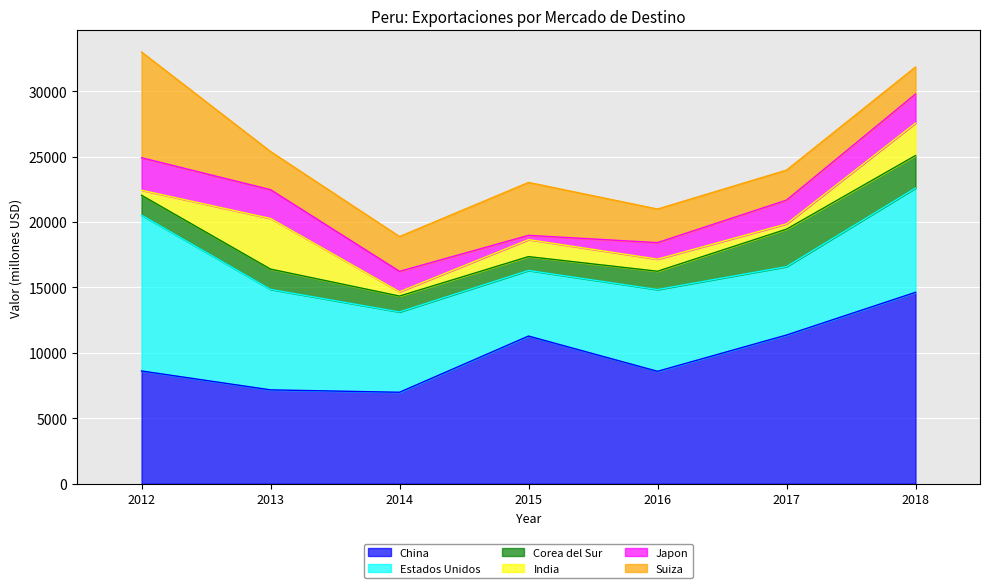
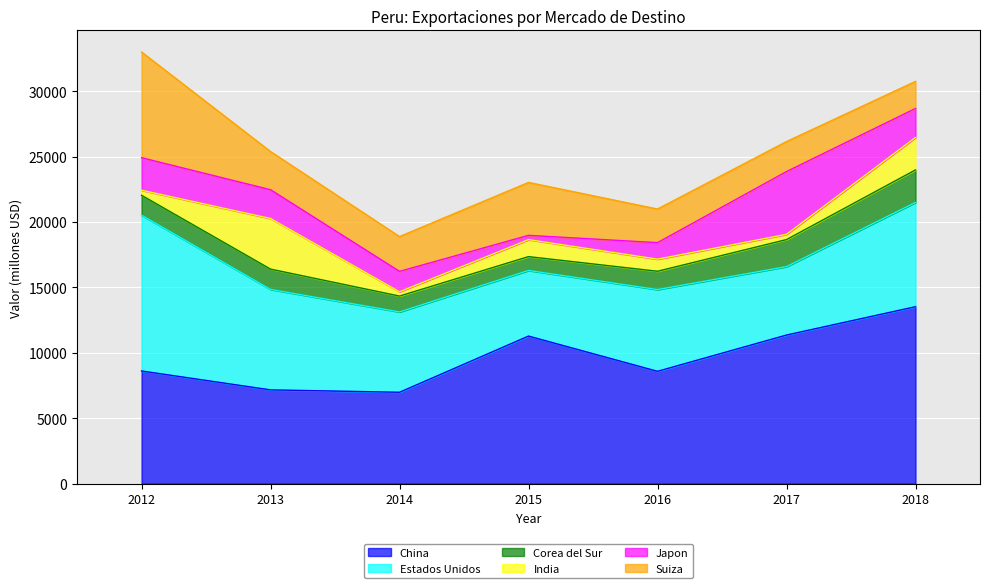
Corea del Sur, 2017: 2900 -> 2100
Japon, 2017: 1800 -> 4800
China, 2018: 14600 -> 13500
